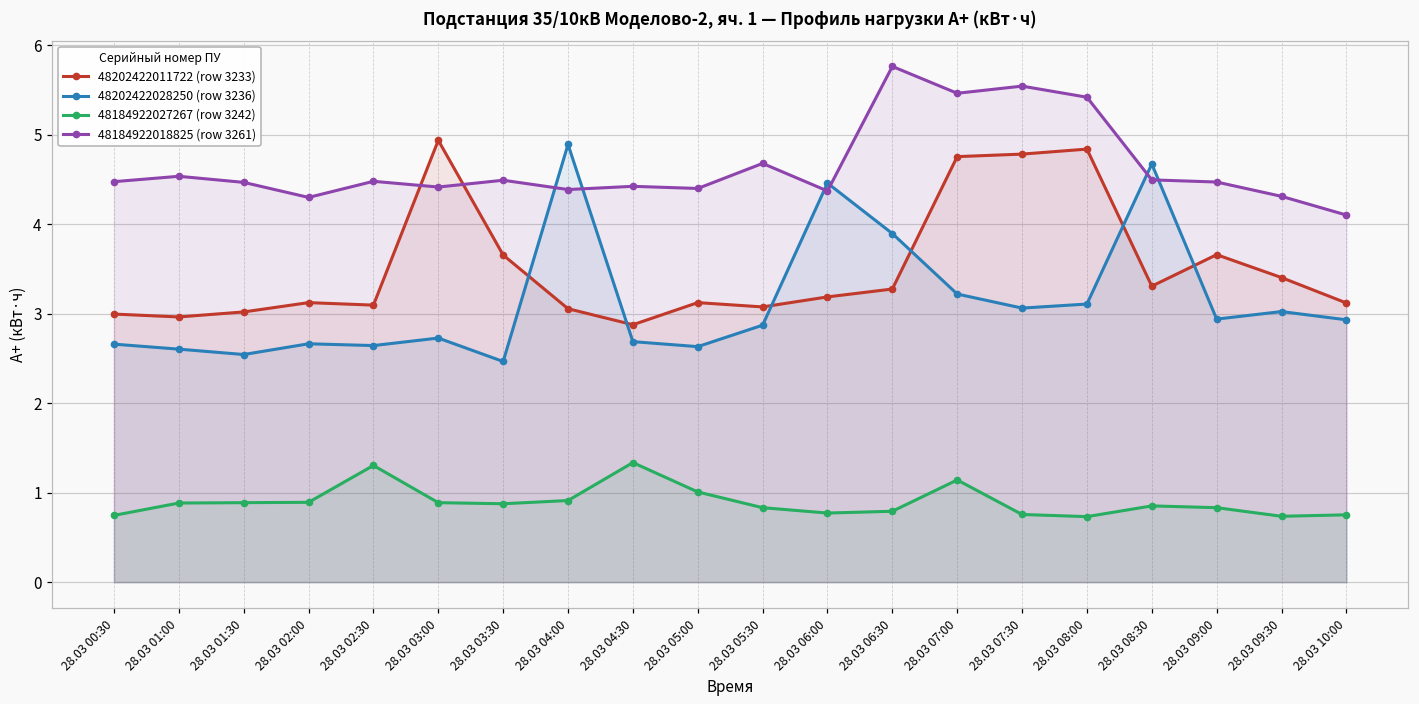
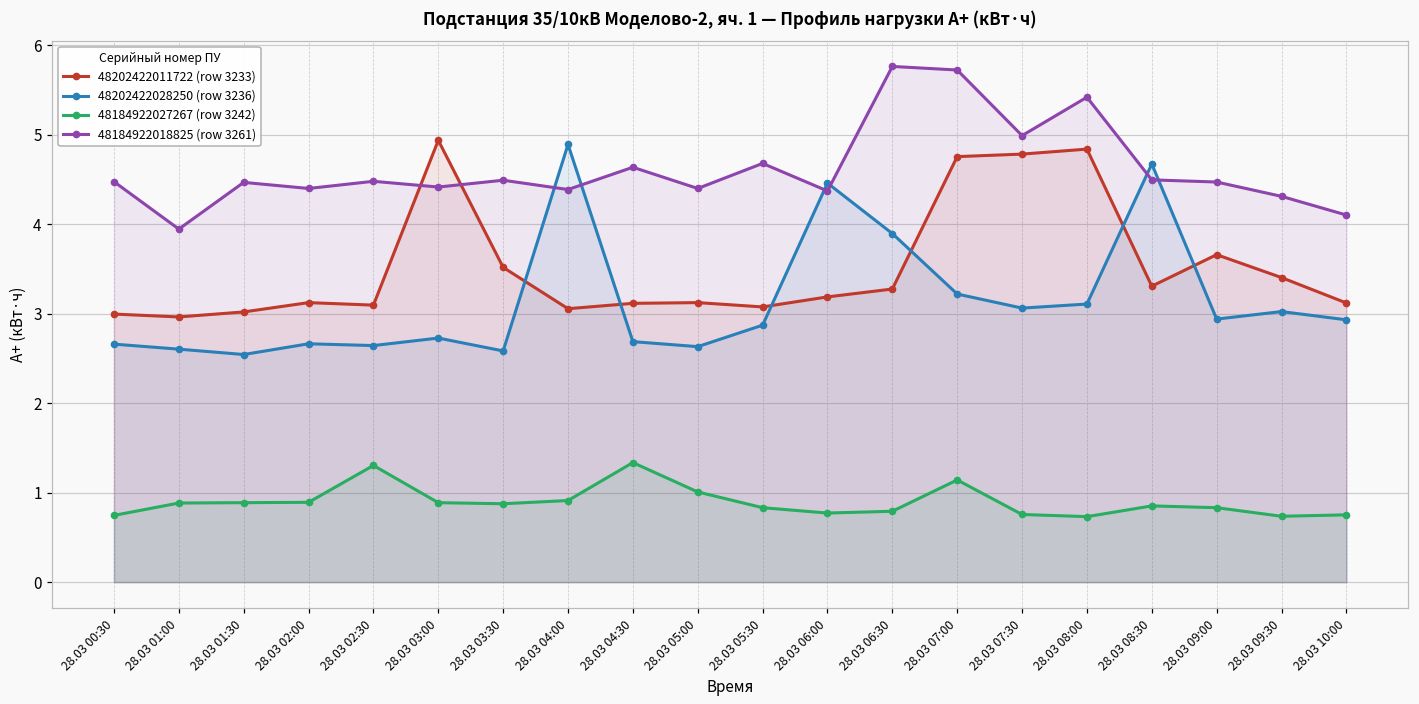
48184922018825 (row 3261), 28.03 01:00: 4.5 -> 3.9
48184922018825 (row 3261), 28.03 02:00: 4.3 -> 4.4
48202422011722 (row 3233), 28.03 03:30: 3.7 -> 3.5
48202422028250 (row 3236), 28.03 03:30: 2.5 -> 2.6
48202422011722 (row 3233), 28.03 04:30: 2.9 -> 3.1
48184922018825 (row 3261), 28.03 04:30: 4.4 -> 4.6
48184922018825 (row 3261), 28.03 07:00: 5.5 -> 5.7
48184922018825 (row 3261), 28.03 07:30: 5.5 -> 5.0
